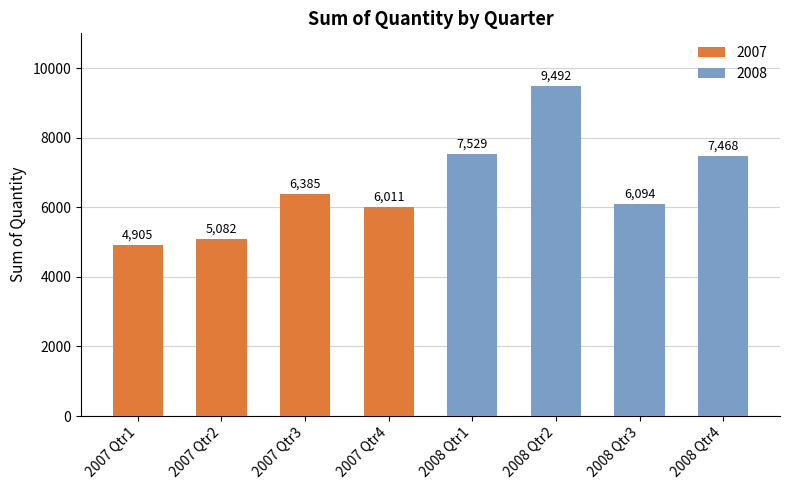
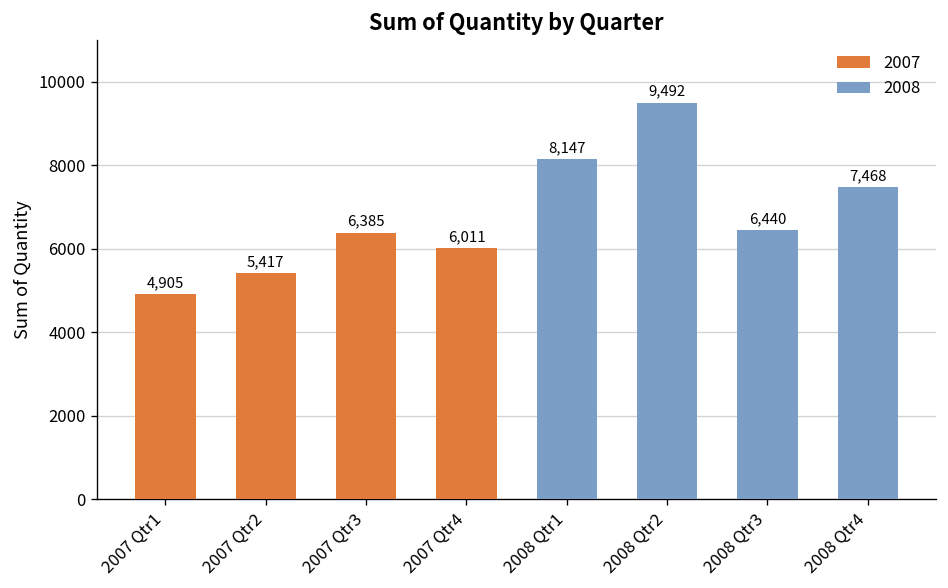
2007 Qtr2: 5,082 -> 5,417
2008 Qtr1: 7,529 -> 8,147
2008 Qtr3: 6,094 -> 6,440
